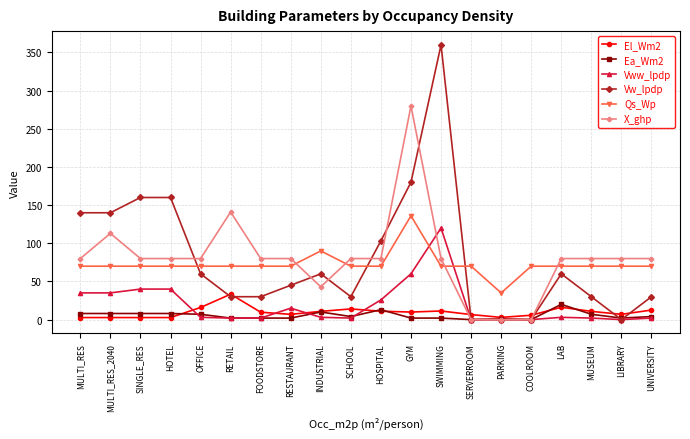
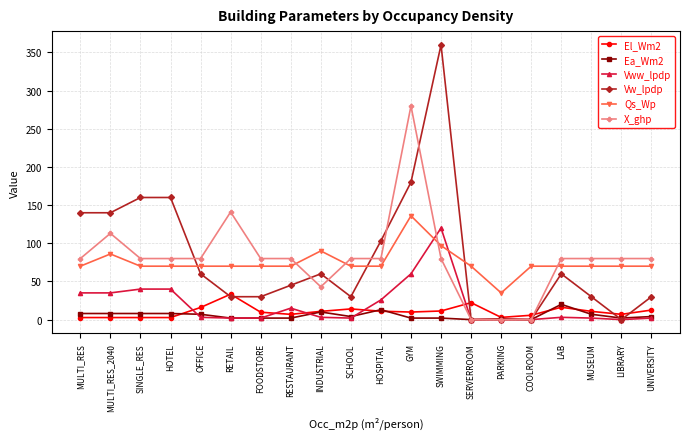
Qs_Wp, MULTI_RES_2040: 70 -> 90
Qs_Wp, SWIMMING: 70 -> 100
El_Wm2, SERVERROOM: 10 -> 20
